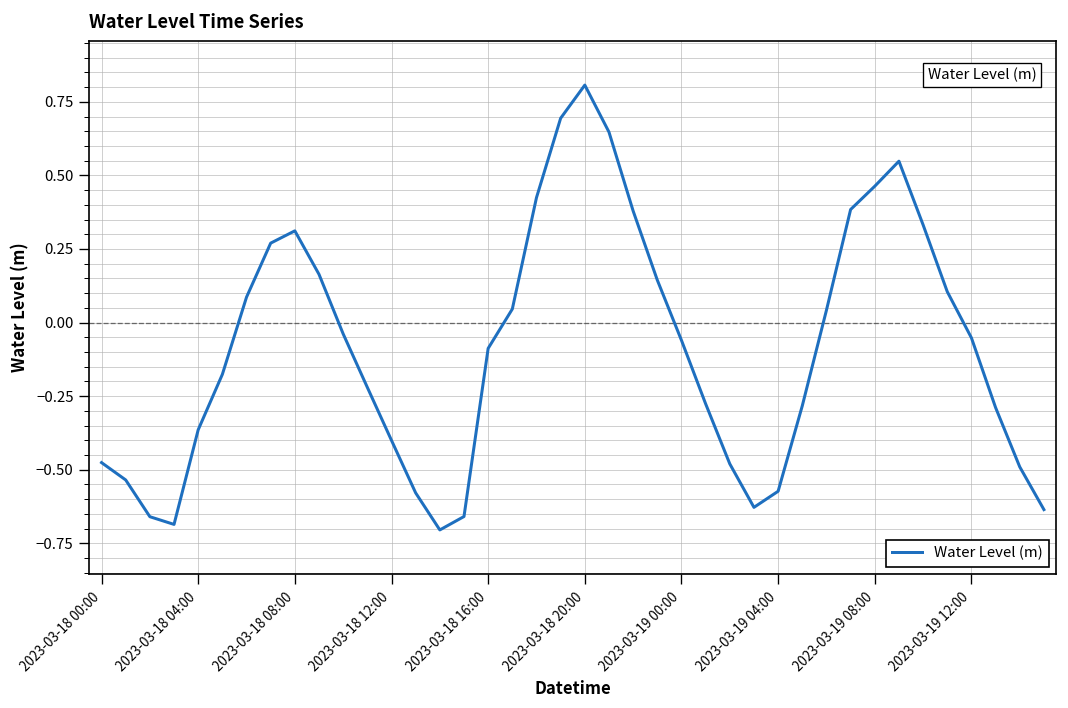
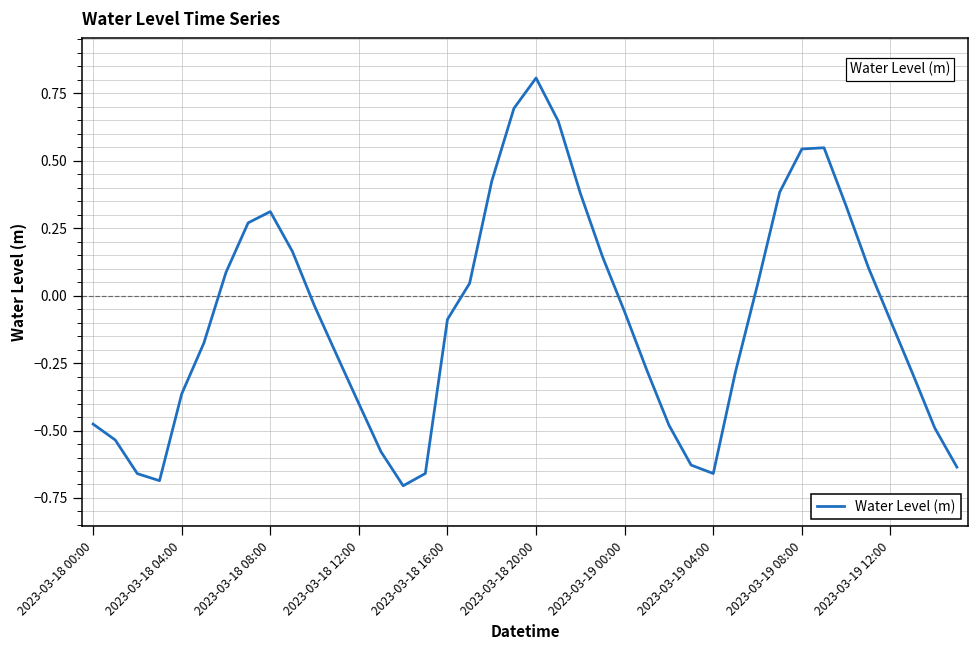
2023-03-19 04:00: -0.57 -> -0.66
2023-03-19 08:00: 0.46 -> 0.54
2023-03-19 12:00: -0.05 -> -0.09
